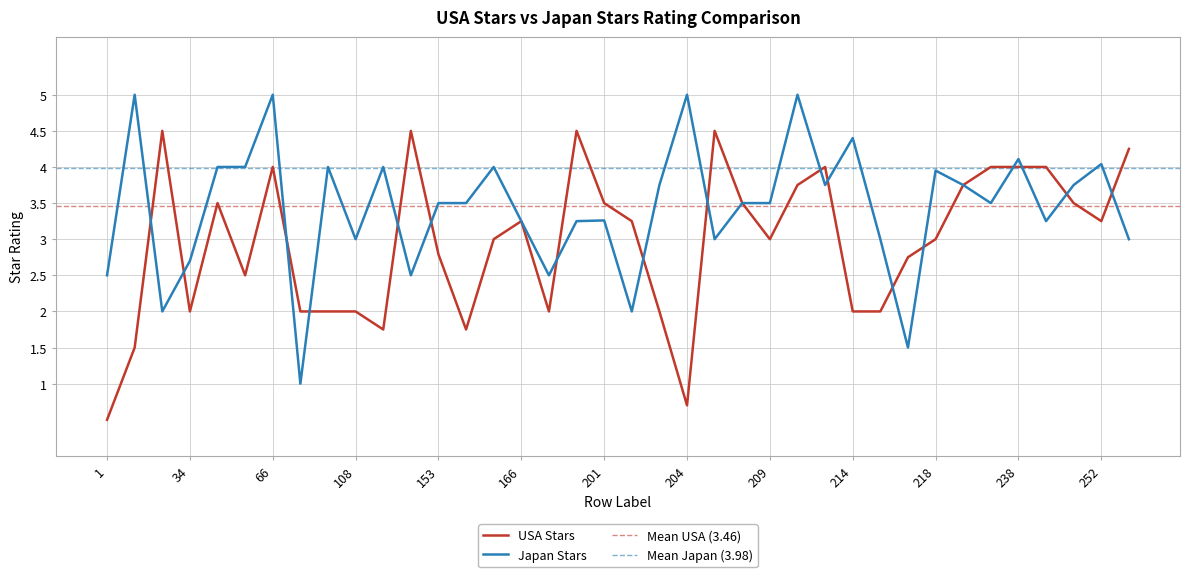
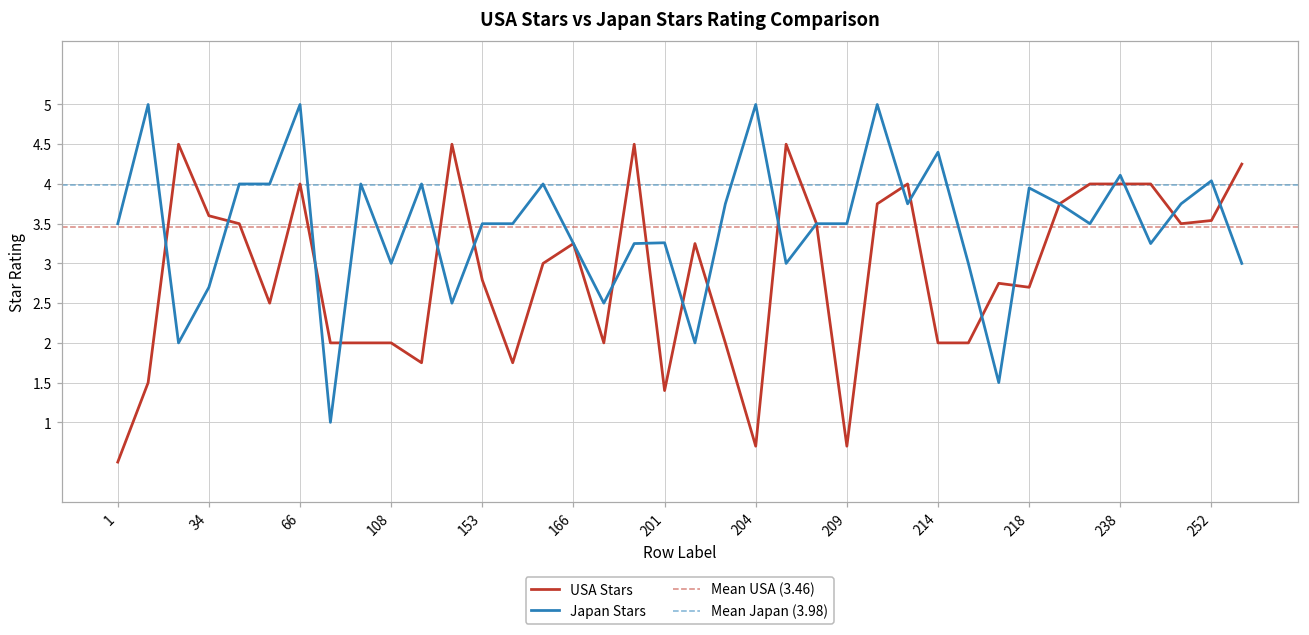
Japan Stars, 1: 2.5 -> 3.5
USA Stars, 34: 2.0 -> 3.6
USA Stars, 201: 3.5 -> 1.4
USA Stars, 209: 3.0 -> 0.7
USA Stars, 218: 3.0 -> 2.7
USA Stars, 252: 3.3 -> 3.5
